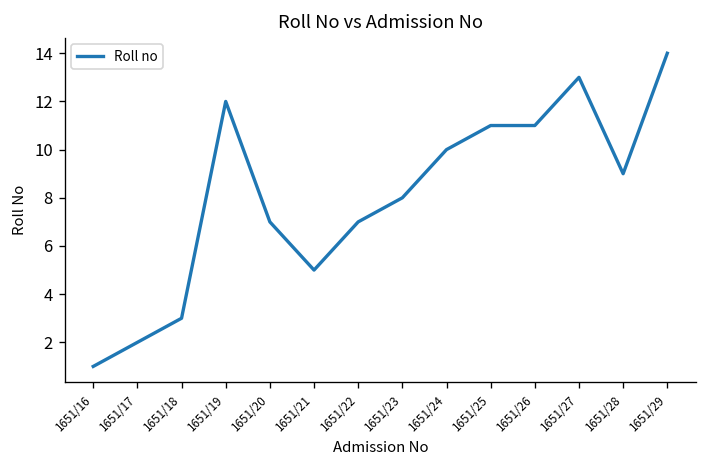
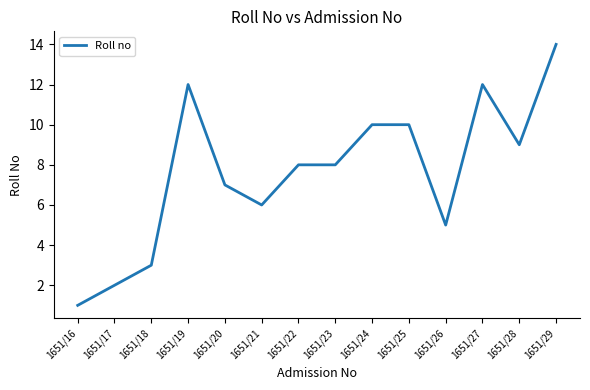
1651/21: 5 -> 6
1651/22: 7 -> 8
1651/25: 11 -> 10
1651/26: 11 -> 5
1651/27: 13 -> 12
